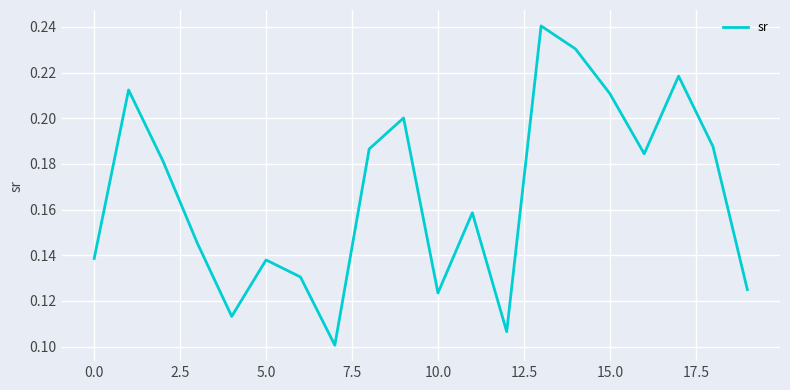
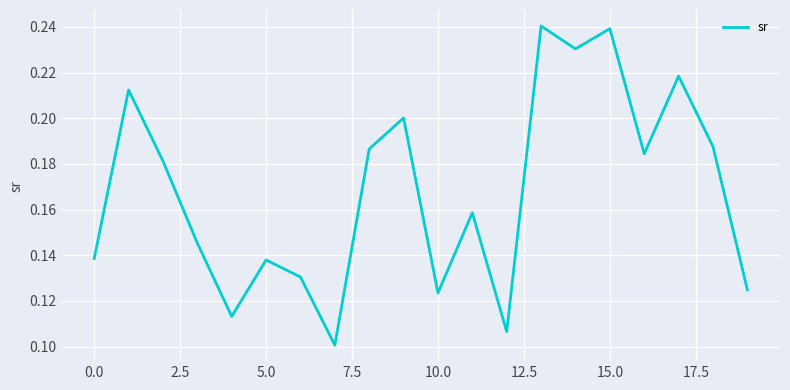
15.0: 0.211 -> 0.239
